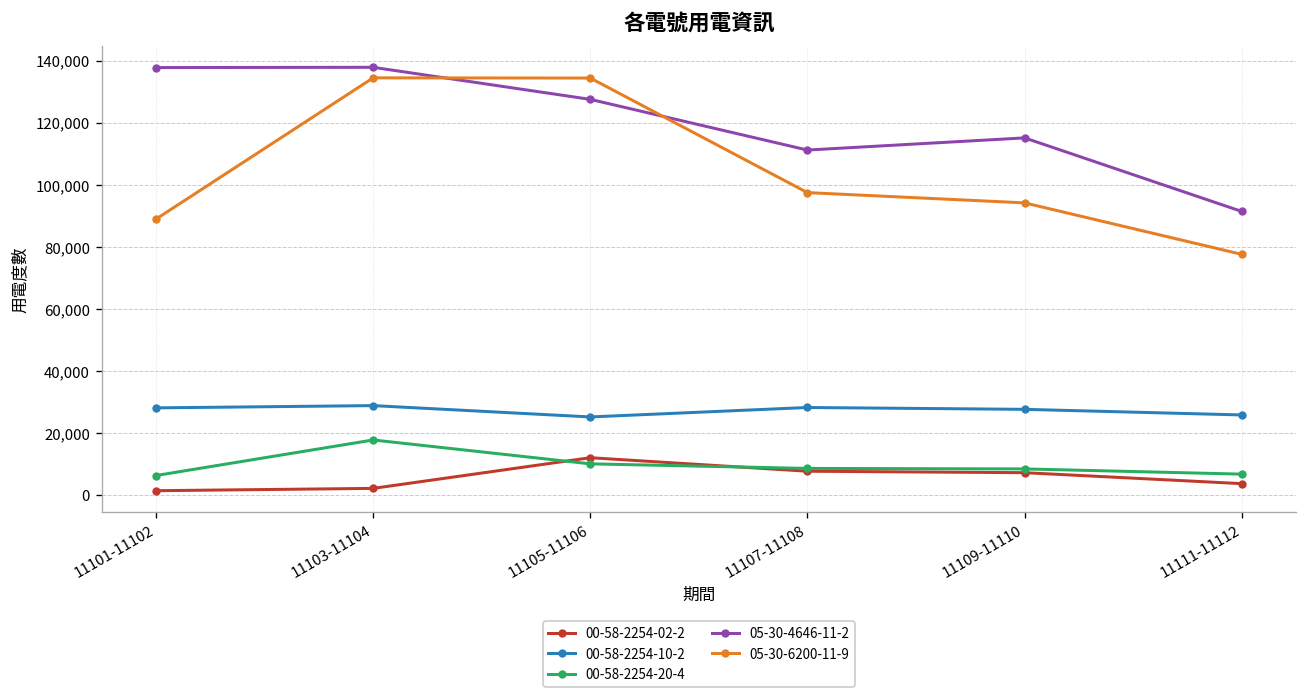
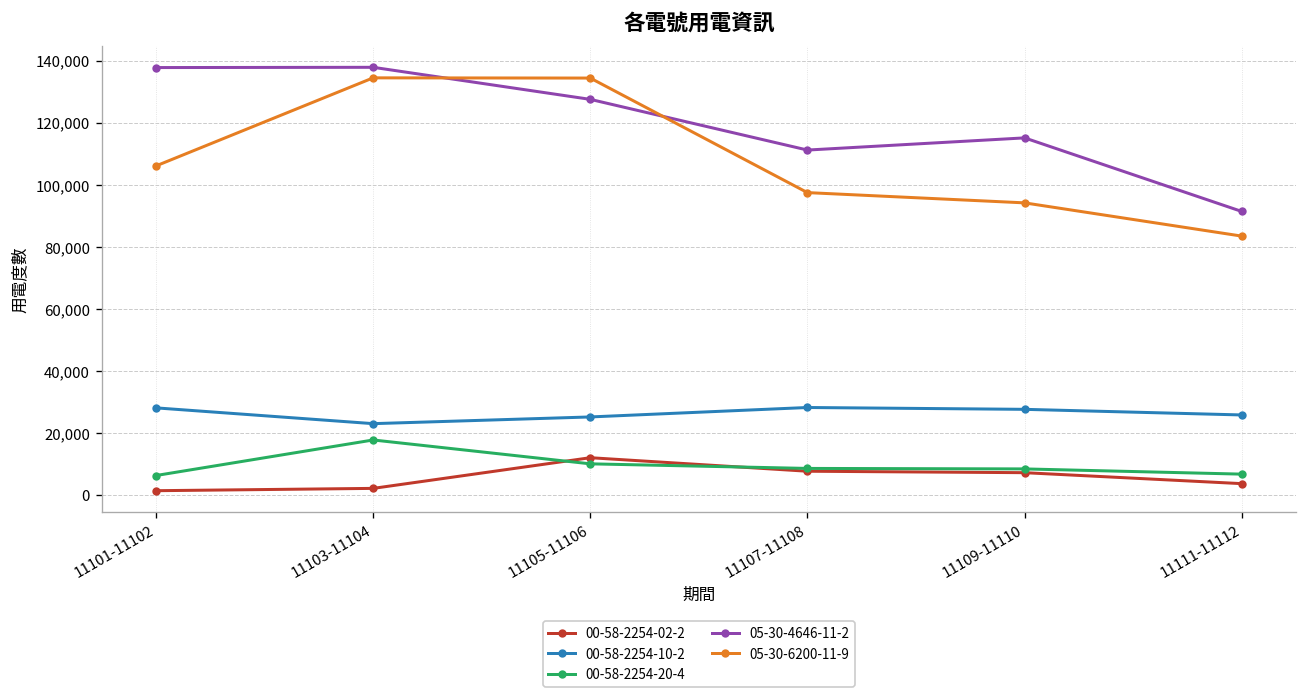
05-30-6200-11-9, 11101-11102: 89,000 -> 106,000
00-58-2254-10-2, 11103-11104: 29,000 -> 23,000
05-30-6200-11-9, 11111-11112: 78,000 -> 84,000
